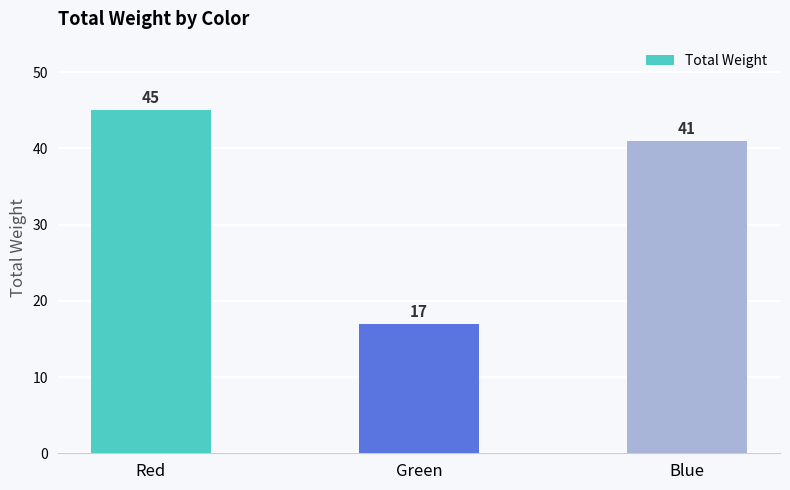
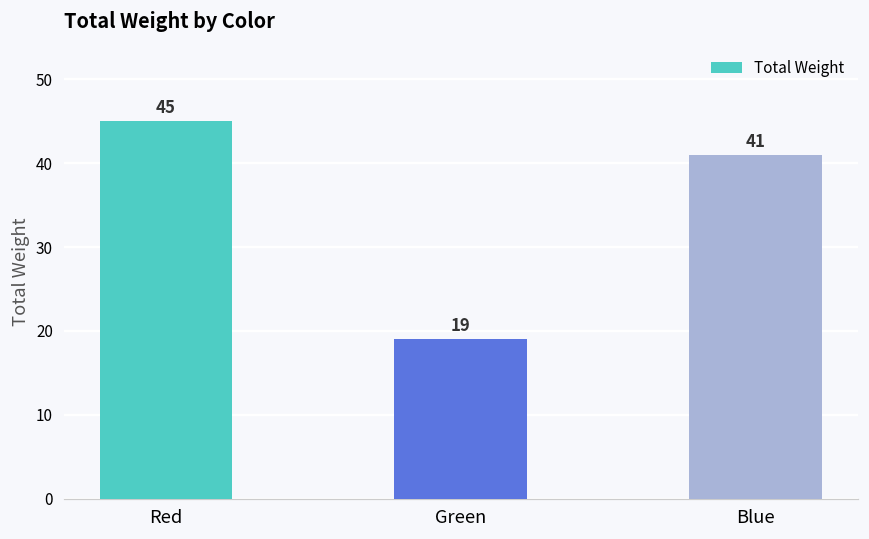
Green: 17 -> 19
